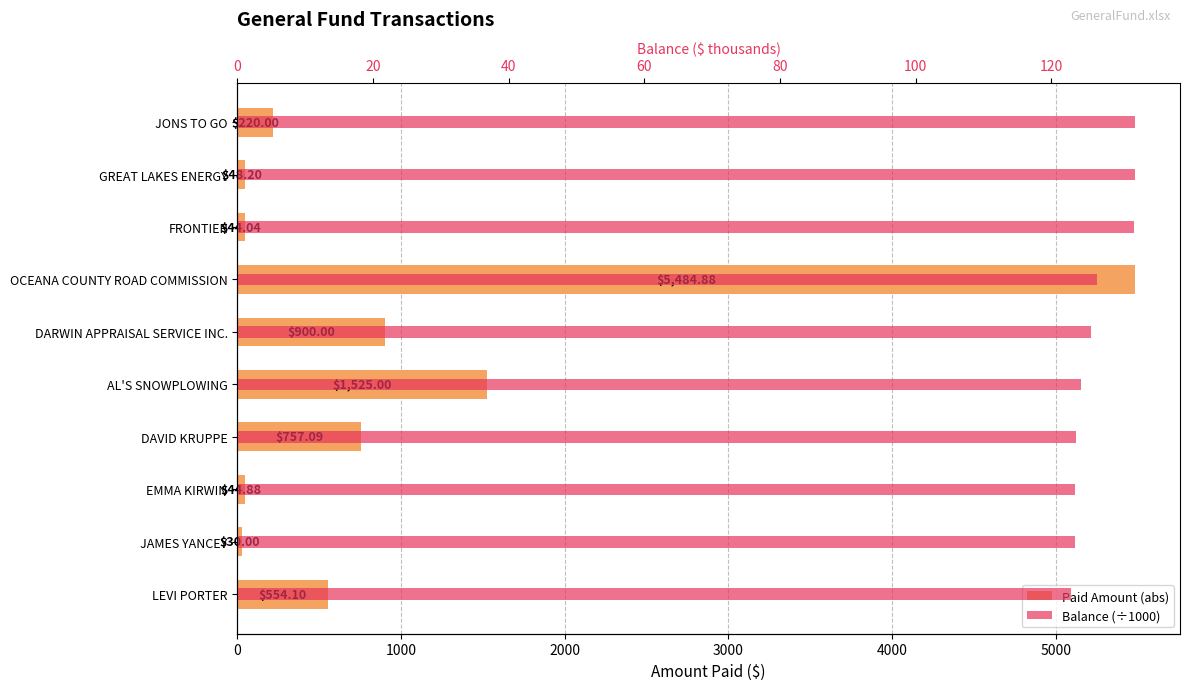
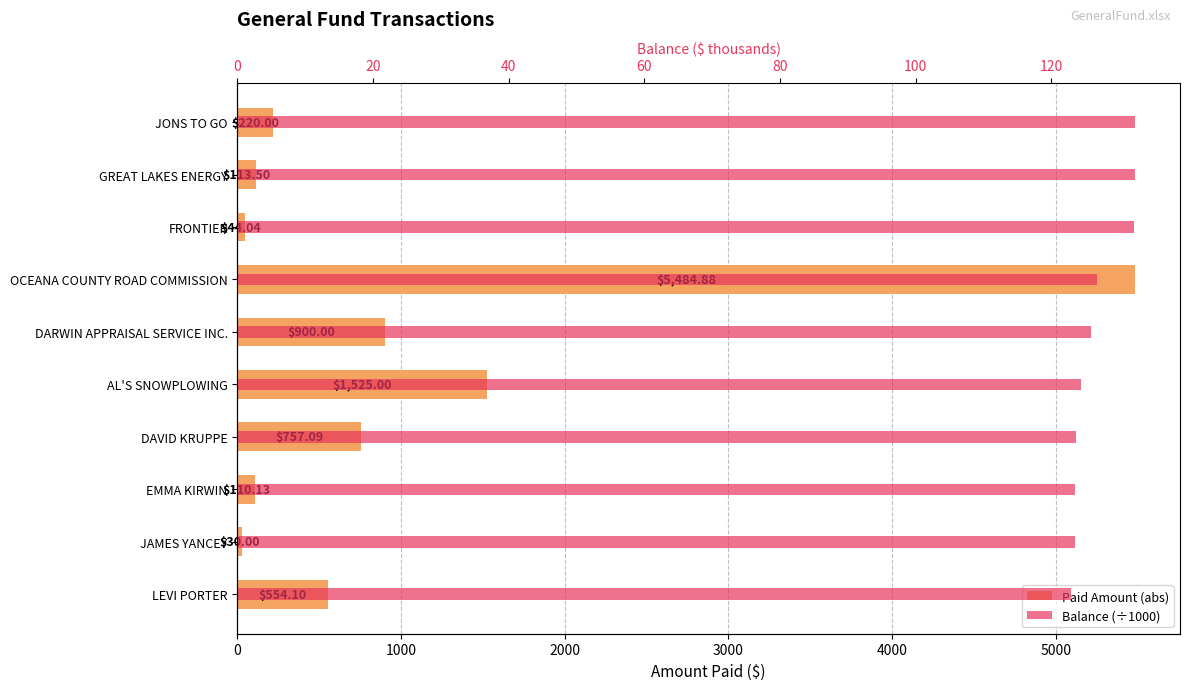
Paid Amount (abs), GREAT LAKES ENERGY: $48.20 -> $113.50
Paid Amount (abs), EMMA KIRWIN: $44.88 -> $110.13
